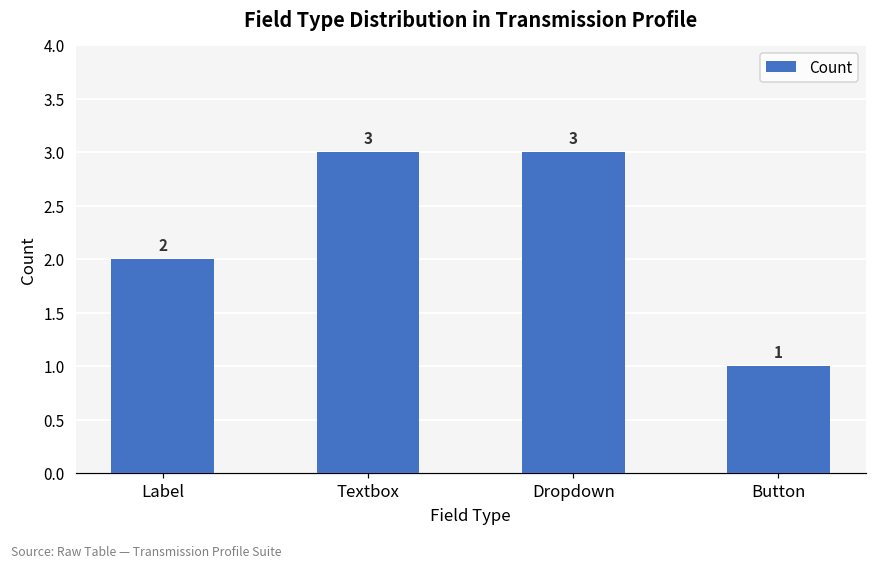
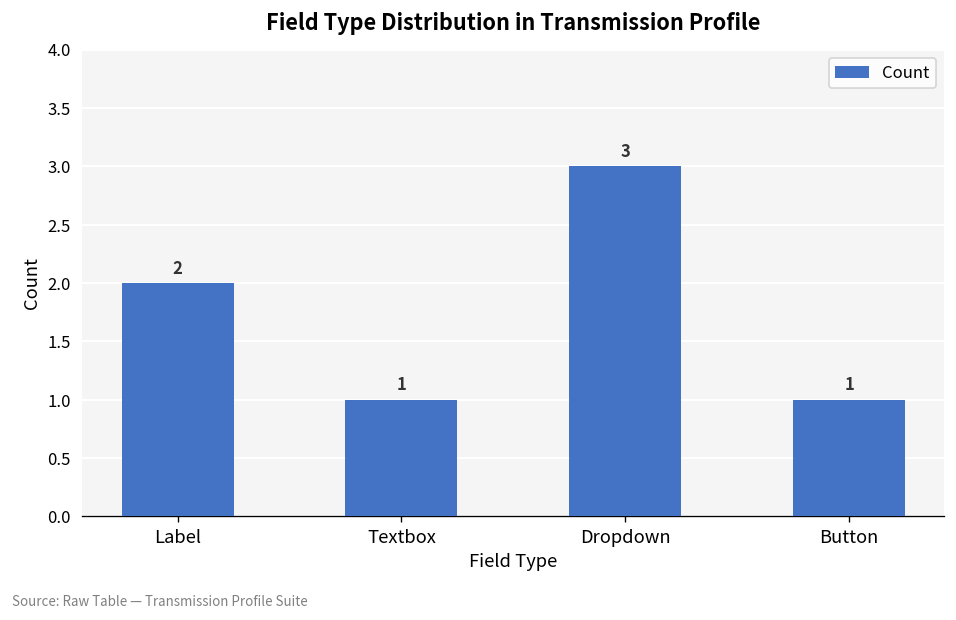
Textbox: 3 -> 1
